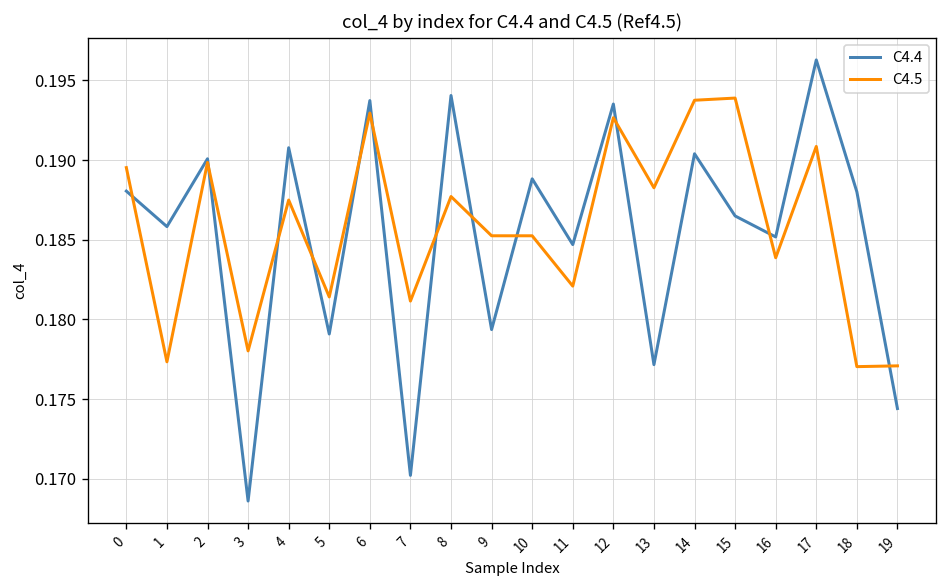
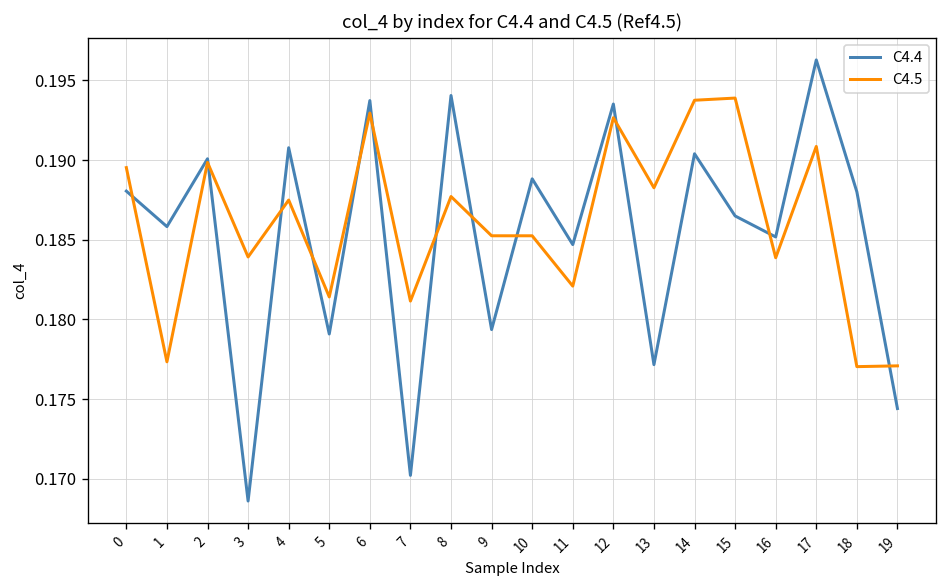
C4.5, 3: 0.1780 -> 0.1839
